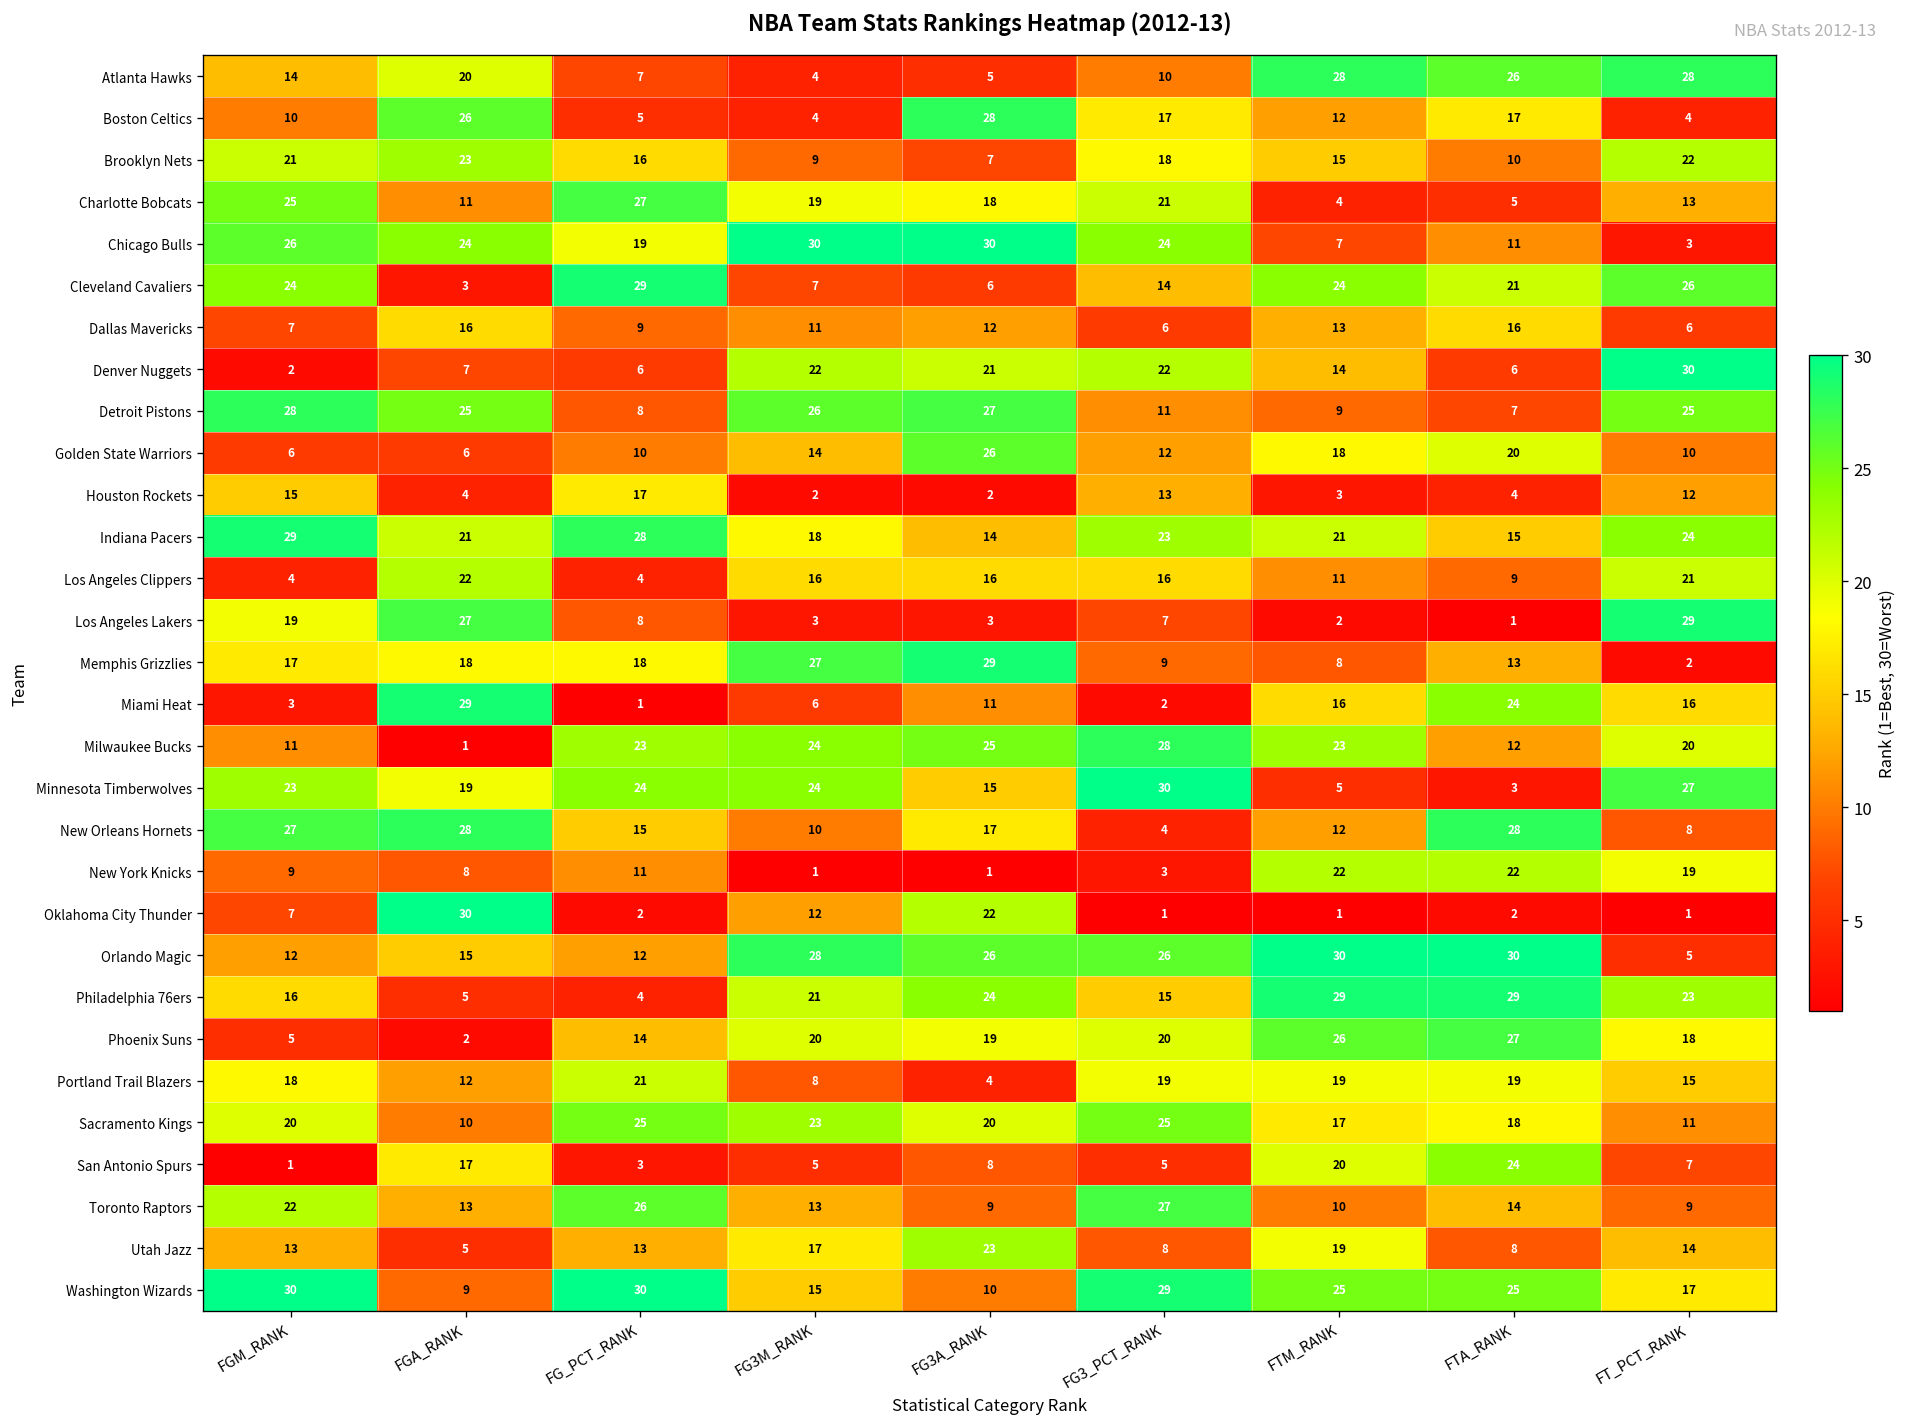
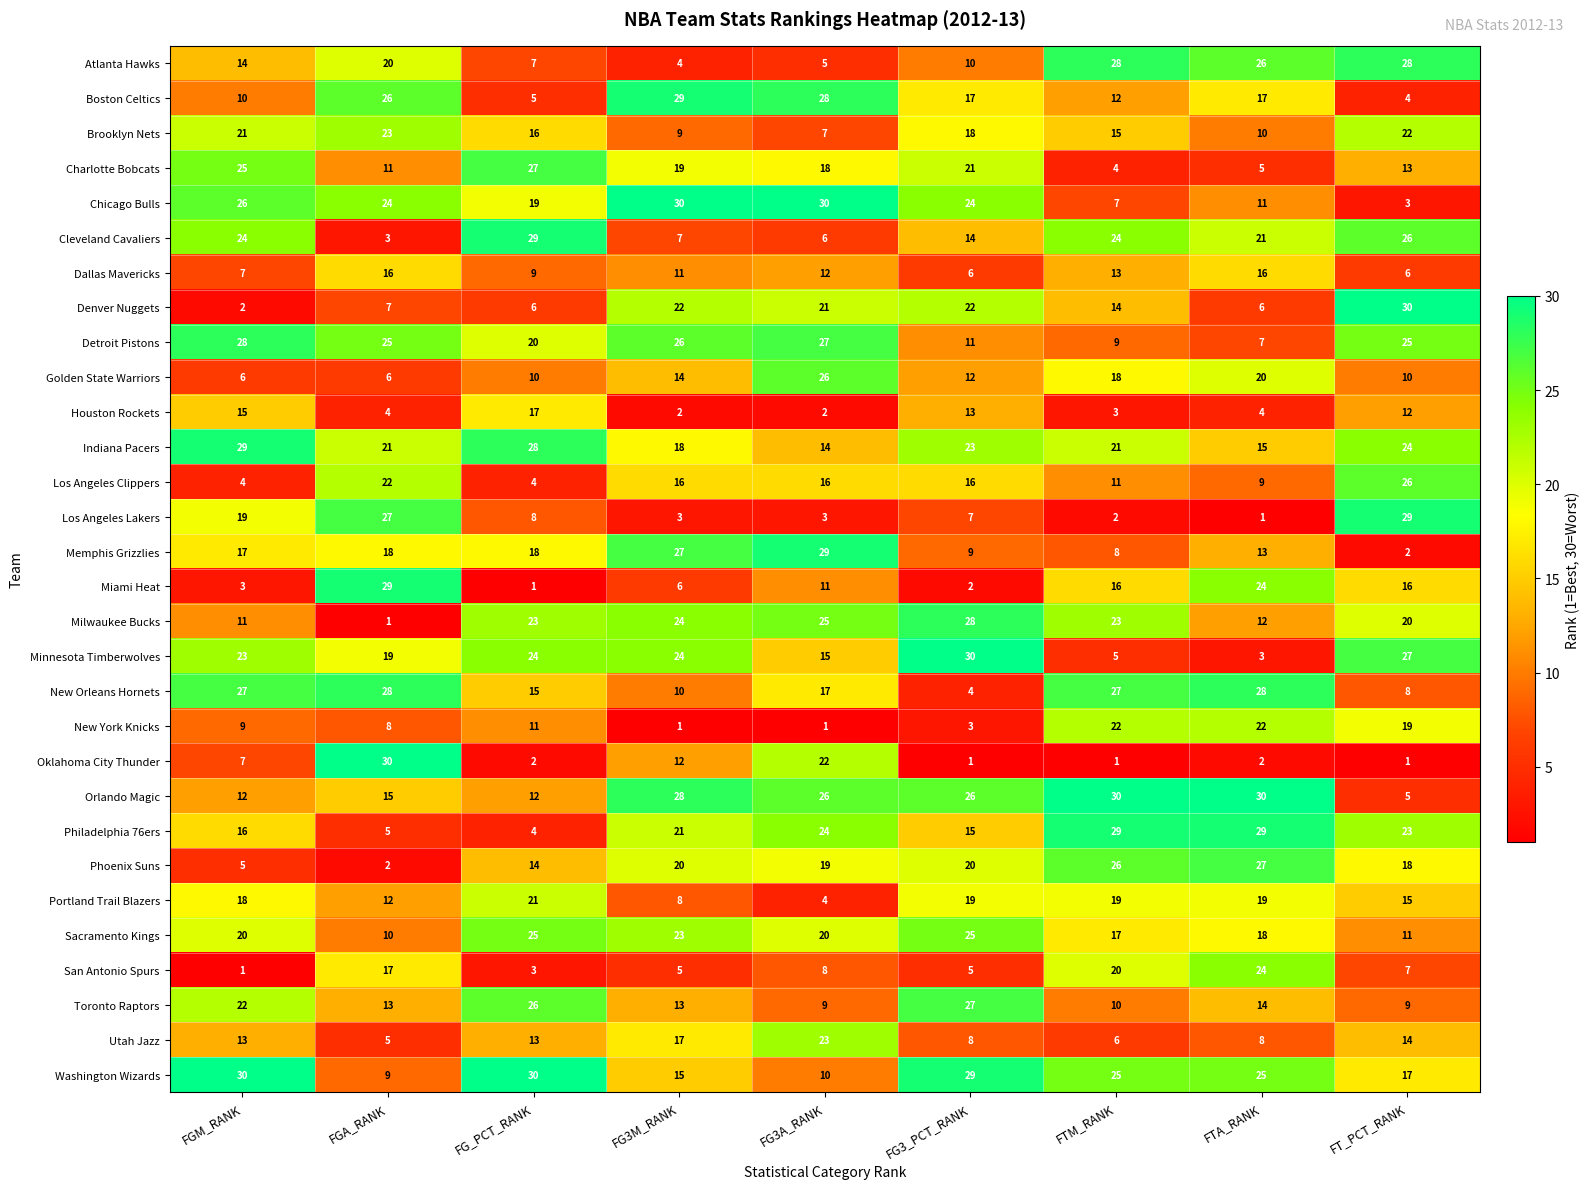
Boston Celtics, FG3M_RANK: 4 -> 29
Detroit Pistons, FG_PCT_RANK: 8 -> 20
Los Angeles Clippers, FT_PCT_RANK: 21 -> 26
New Orleans Hornets, FTM_RANK: 12 -> 27
Utah Jazz, FTM_RANK: 19 -> 6
